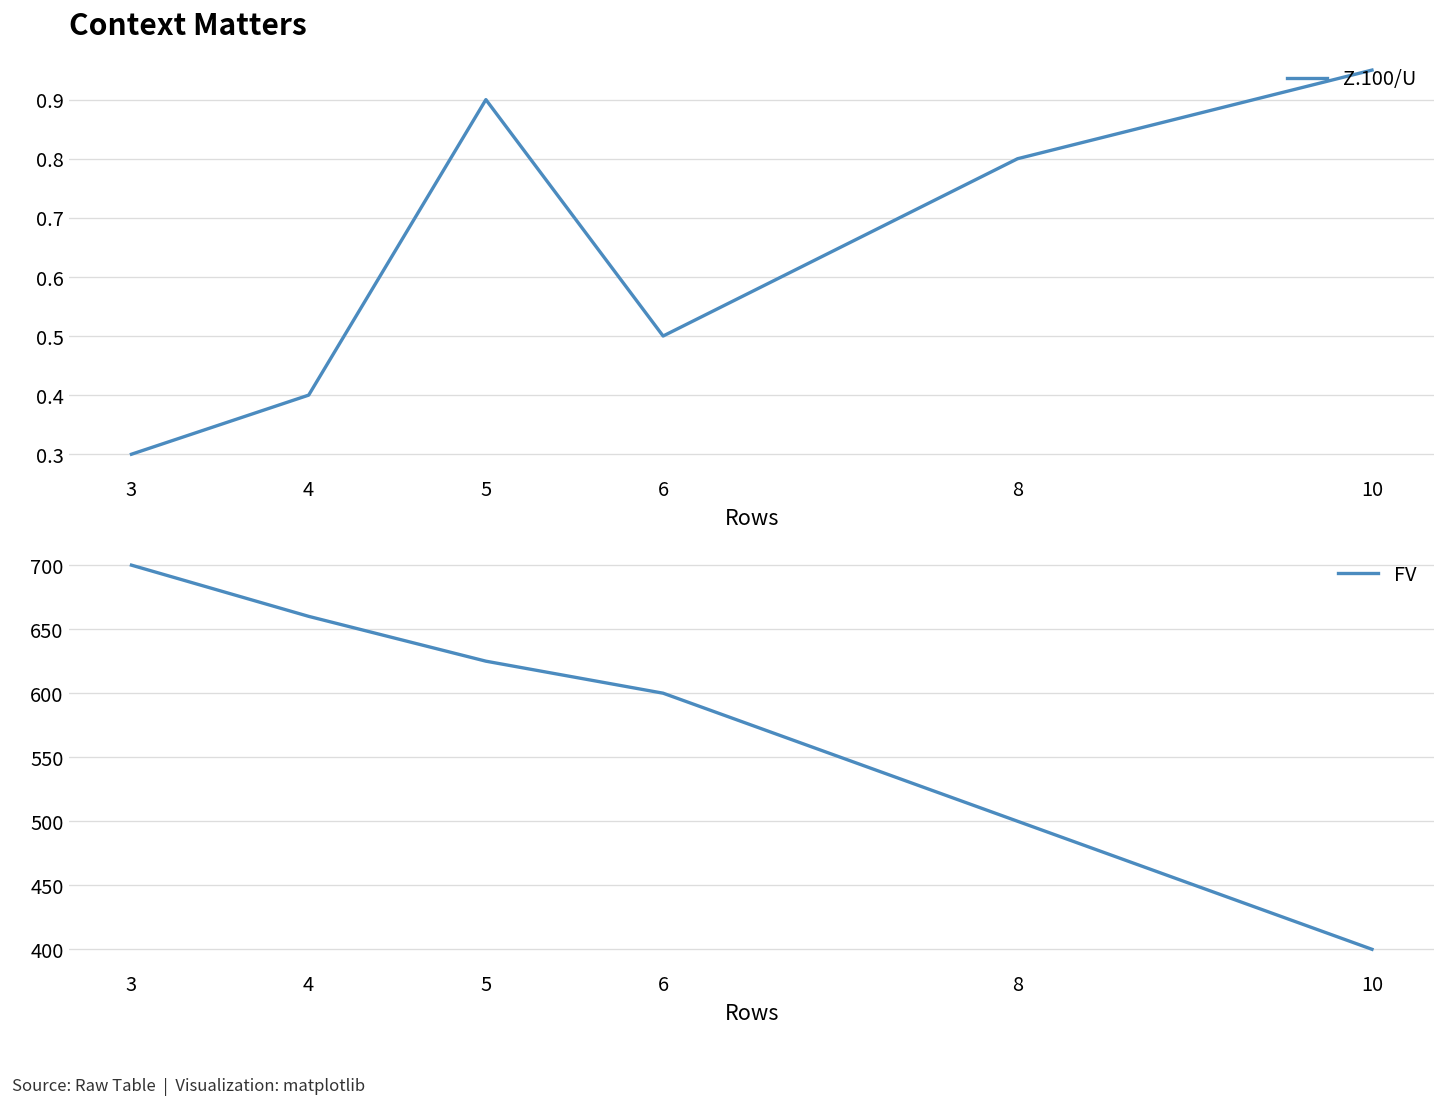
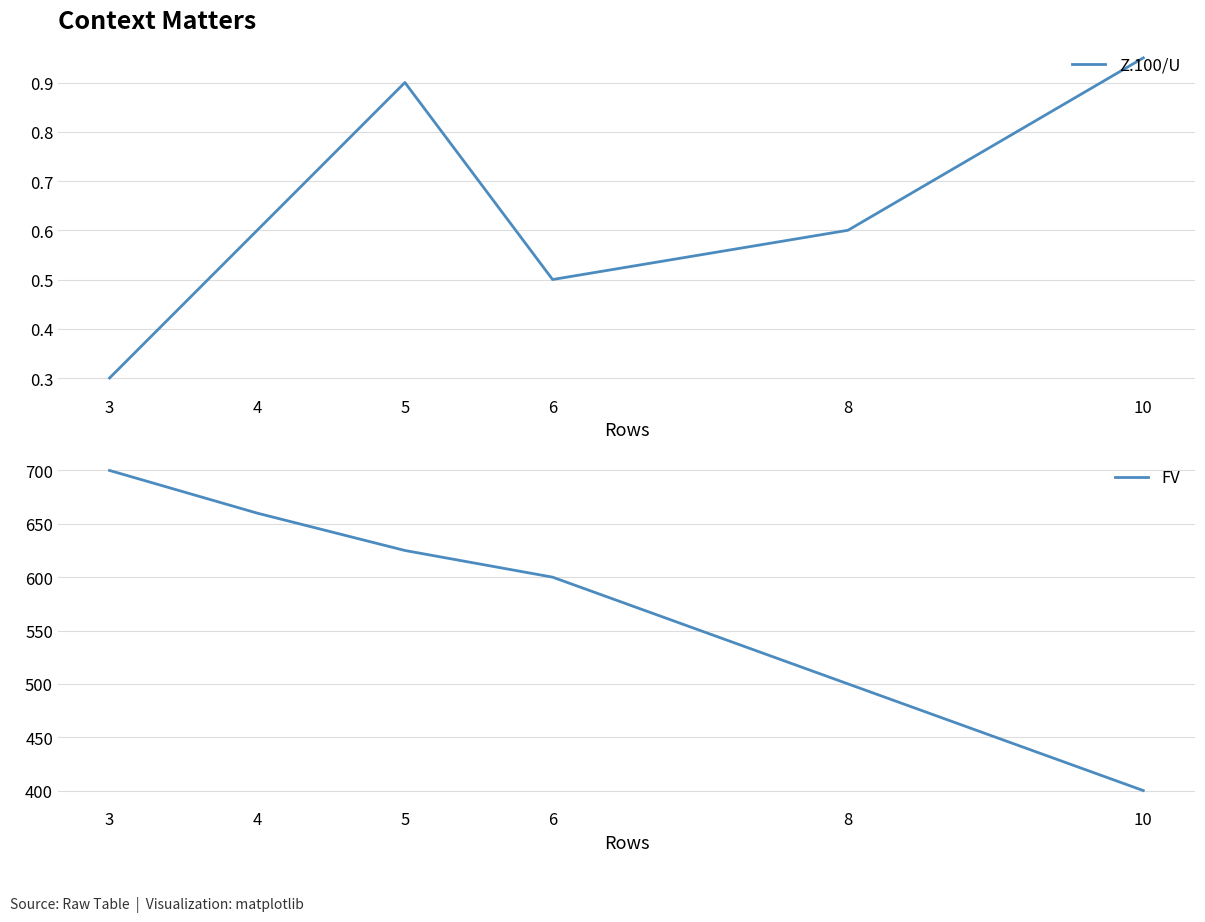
Context Matters, 4: 0.4 -> 0.6
Context Matters, 8: 0.8 -> 0.6
